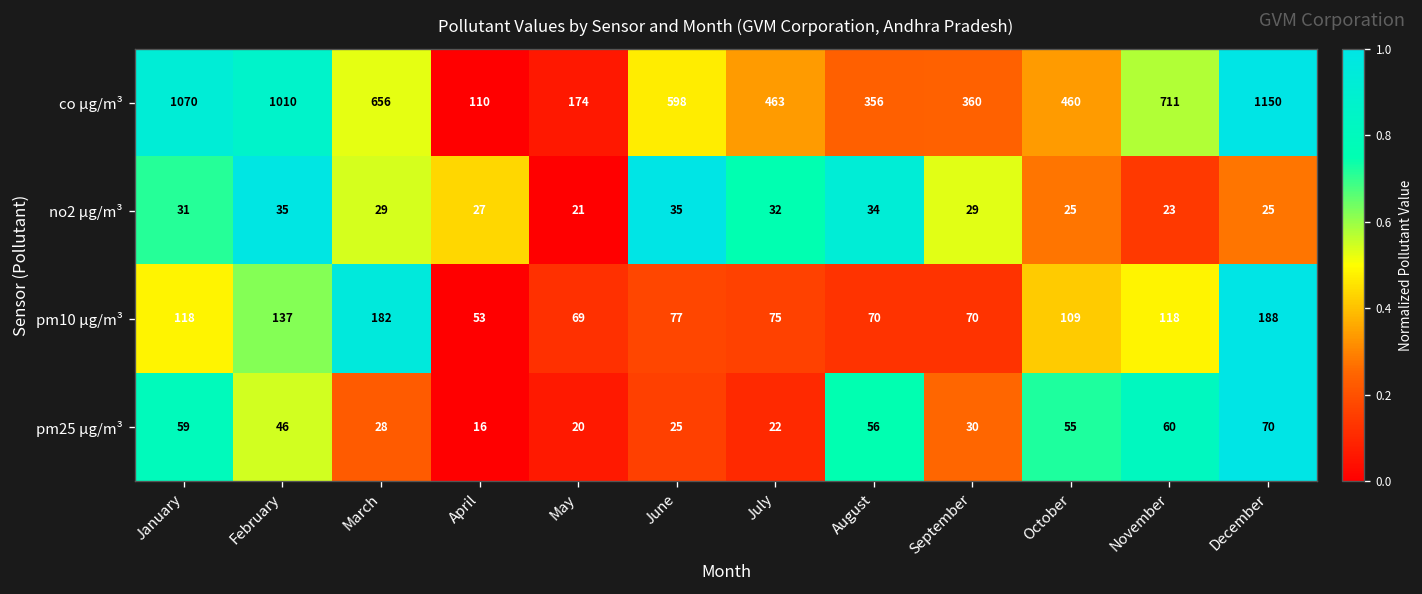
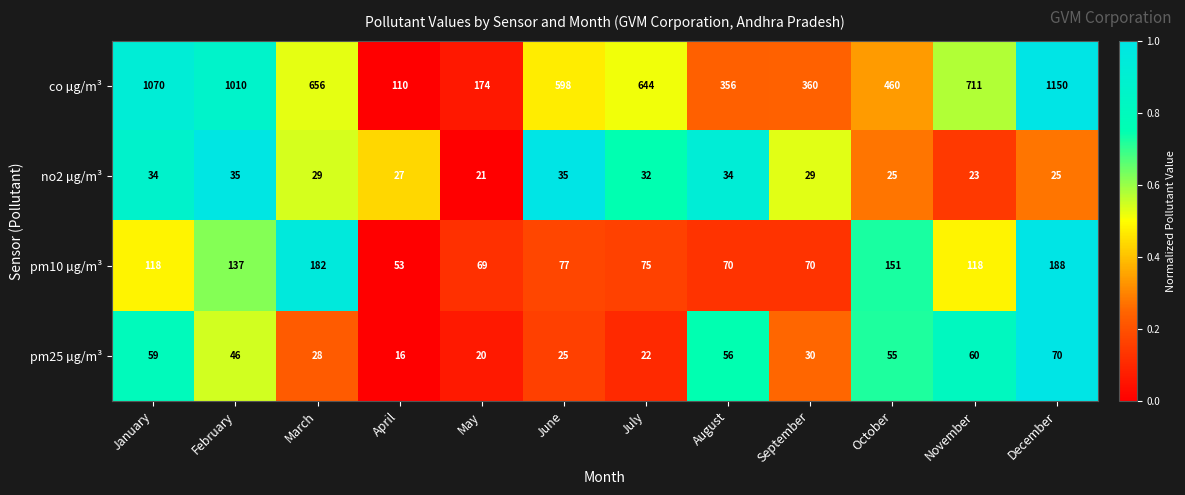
co µg/m³, July: 463 -> 644
no2 µg/m³, January: 31 -> 34
pm10 µg/m³, October: 109 -> 151
